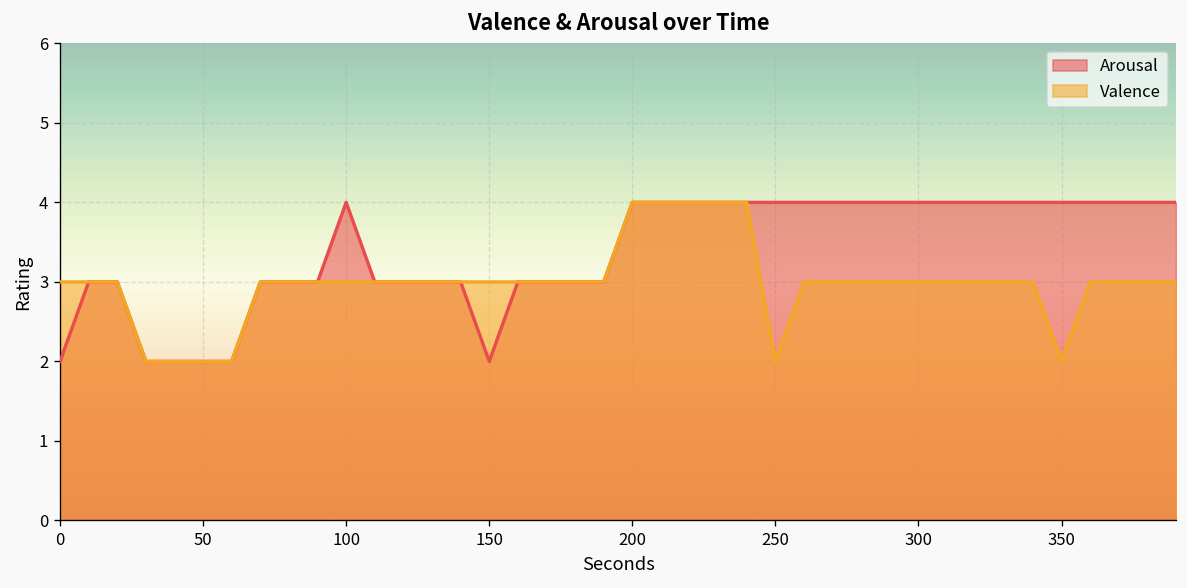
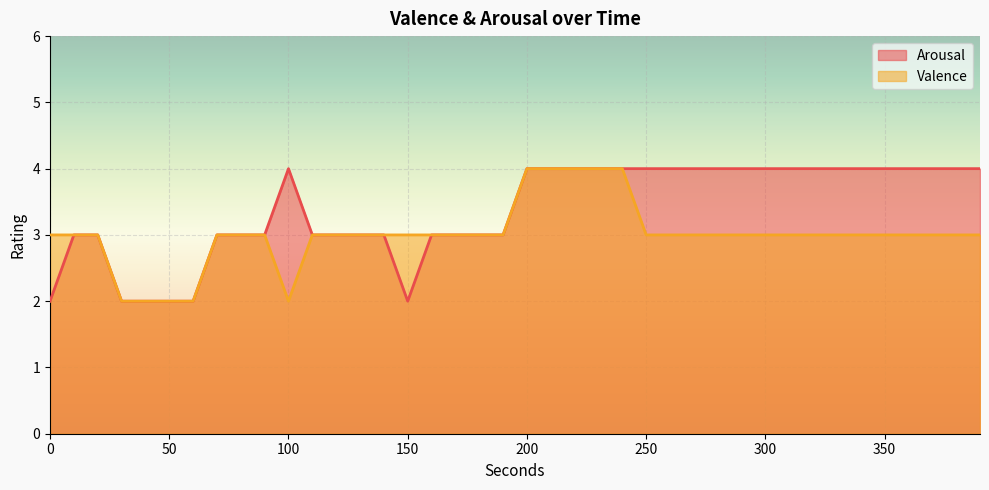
Valence, 100: 3 -> 2
Valence, 250: 2 -> 3
Valence, 350: 2 -> 3
